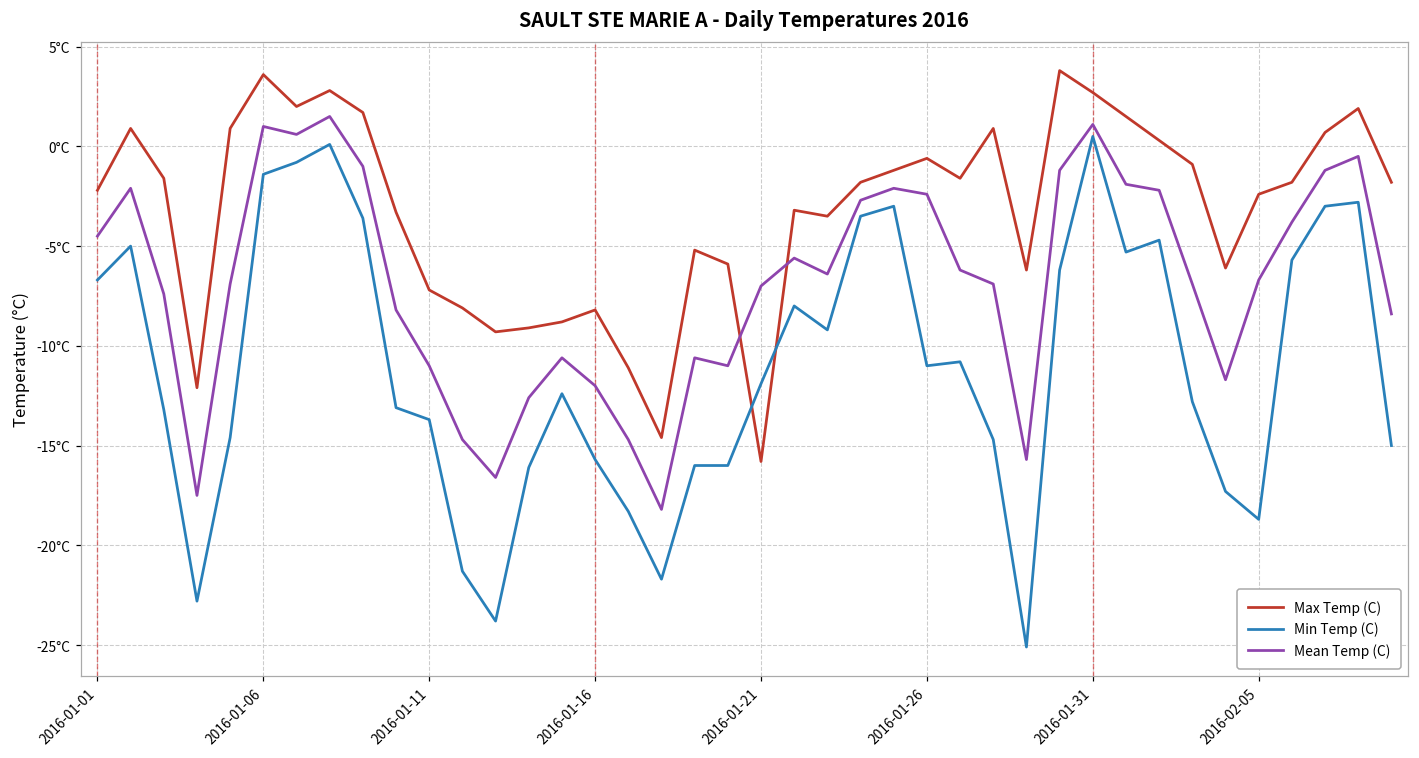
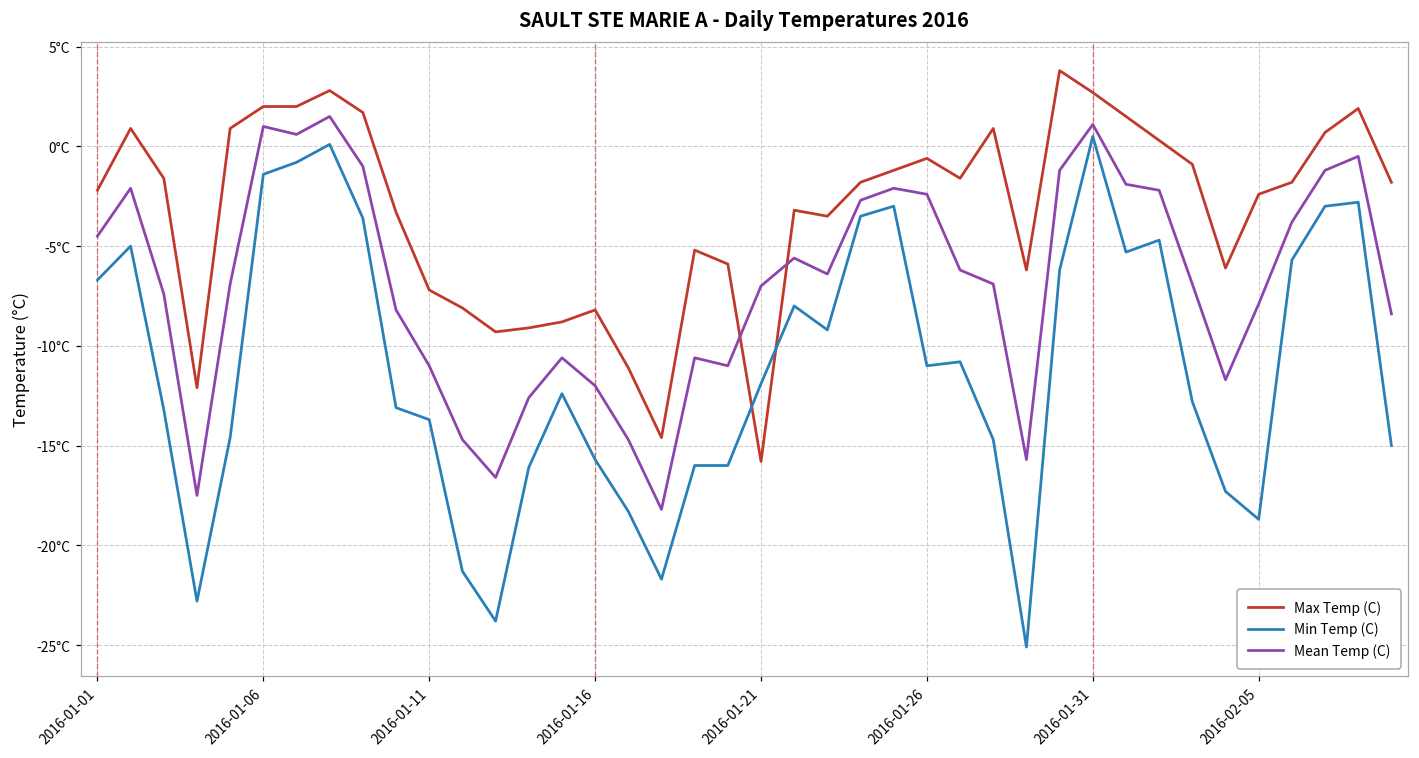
Max Temp (C), 2016-01-06: 3.6°C -> 2.0°C
Mean Temp (C), 2016-02-05: -6.7°C -> -7.9°C
